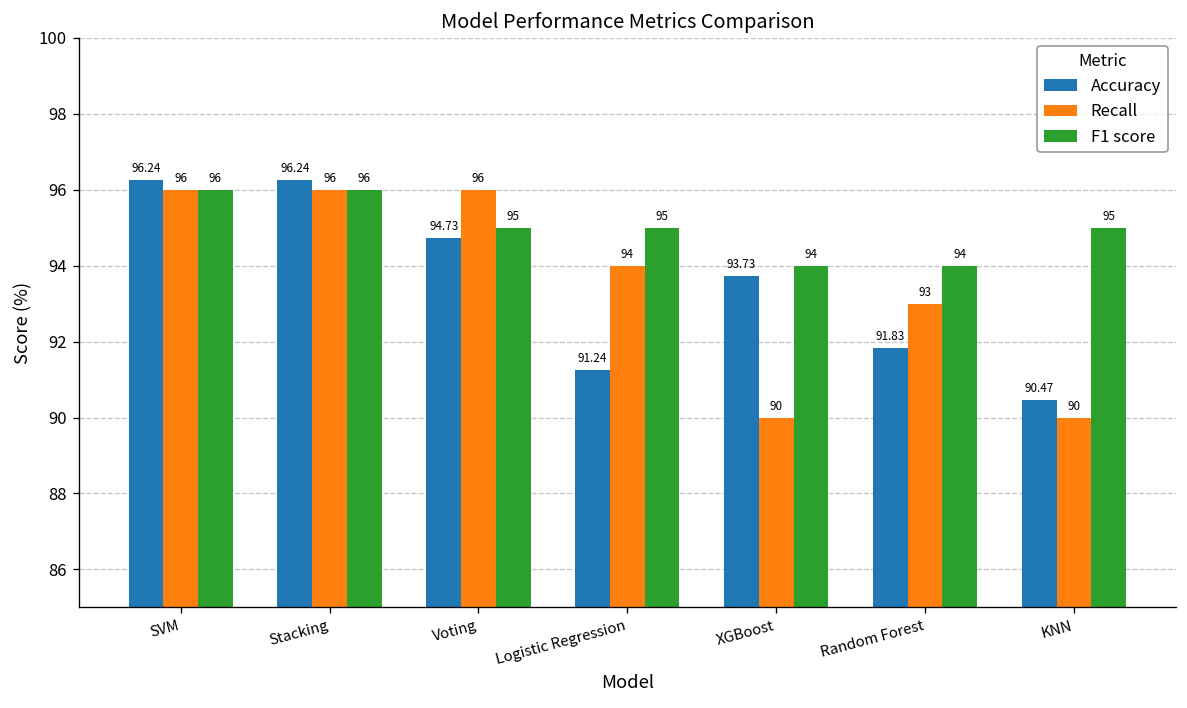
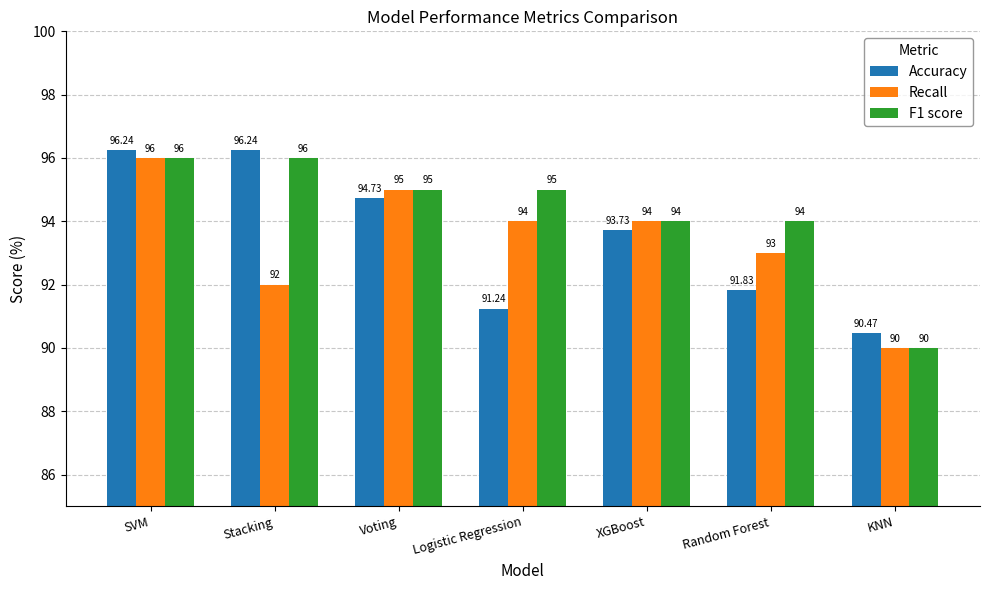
Recall, Stacking: 96 -> 92
Recall, Voting: 96 -> 95
Recall, XGBoost: 90 -> 94
F1 score, KNN: 95 -> 90
